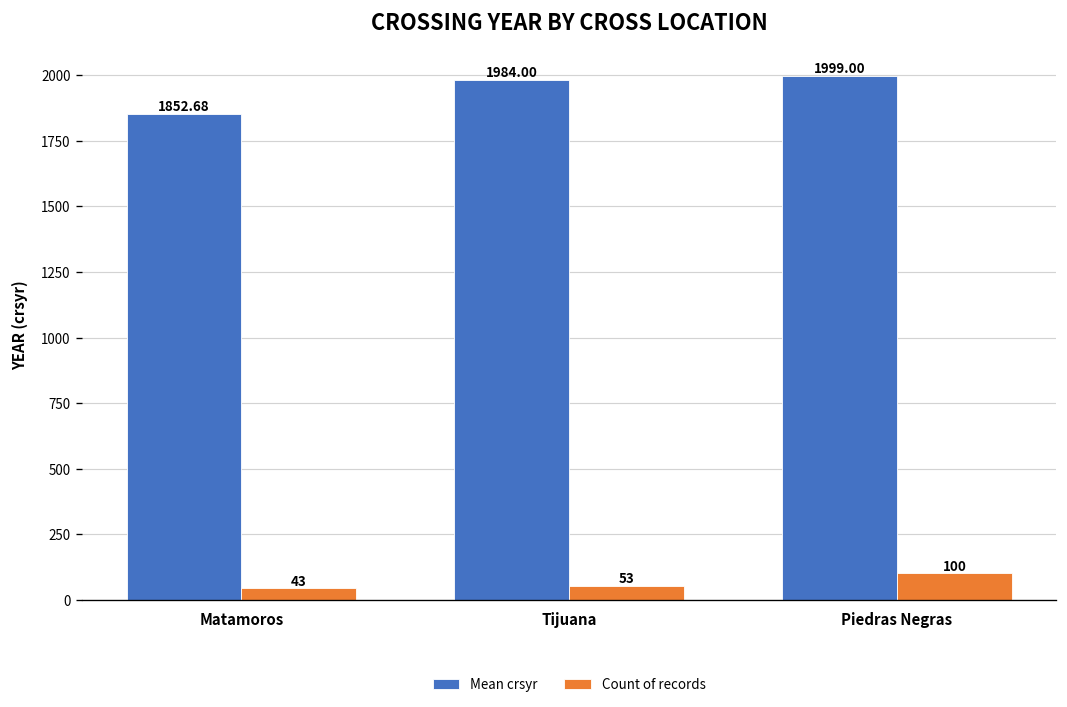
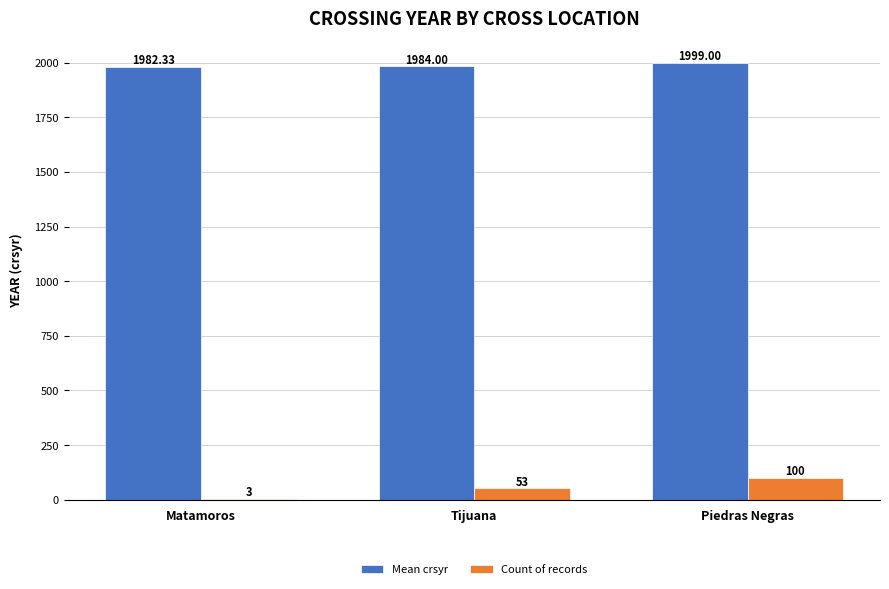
Mean crsyr, Matamoros: 1852.68 -> 1982.33
Count of records, Matamoros: 43 -> 3
